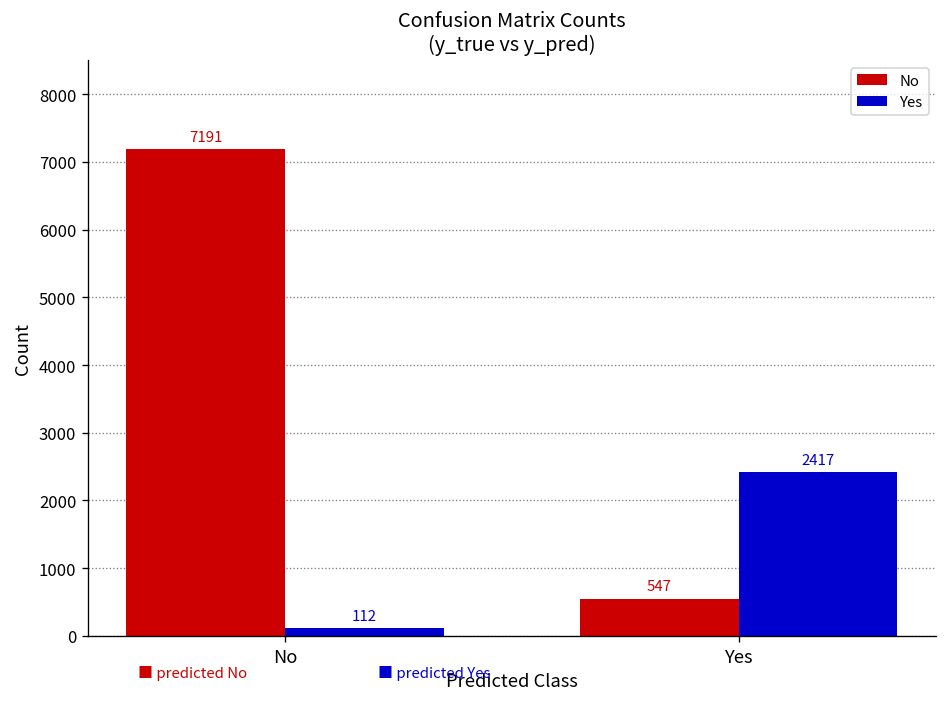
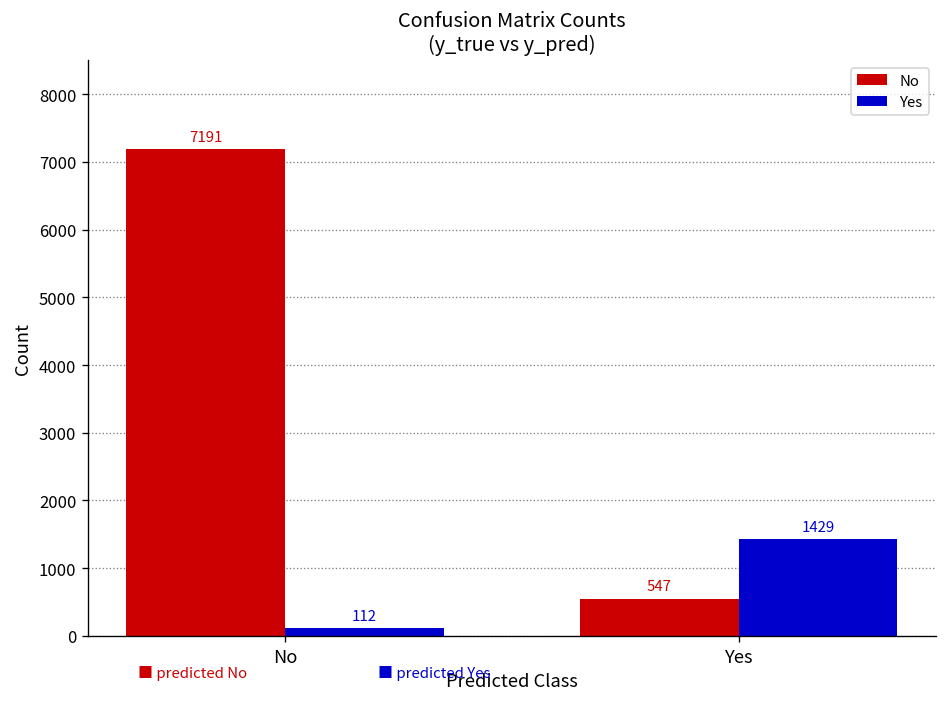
Yes, Yes: 2417 -> 1429
